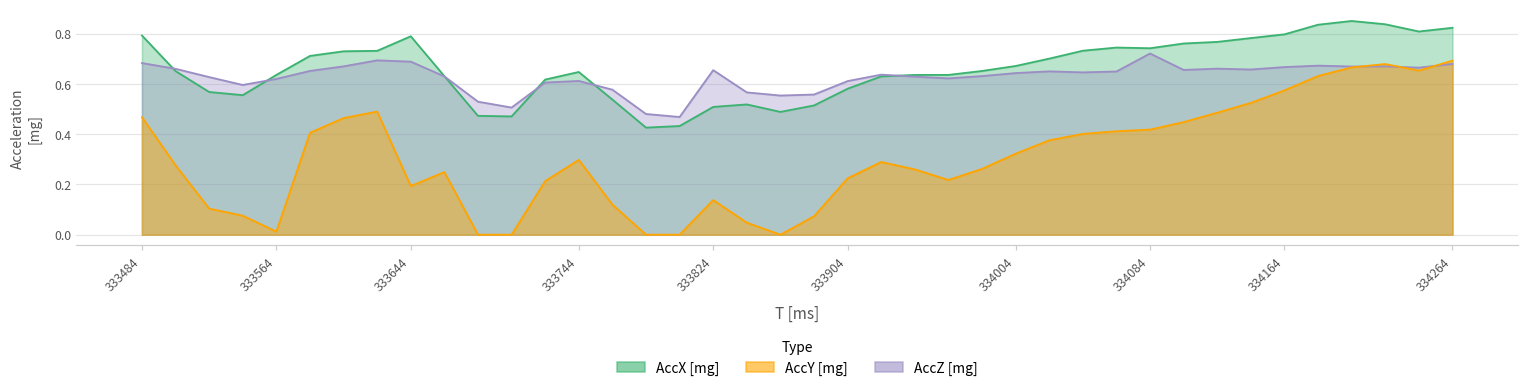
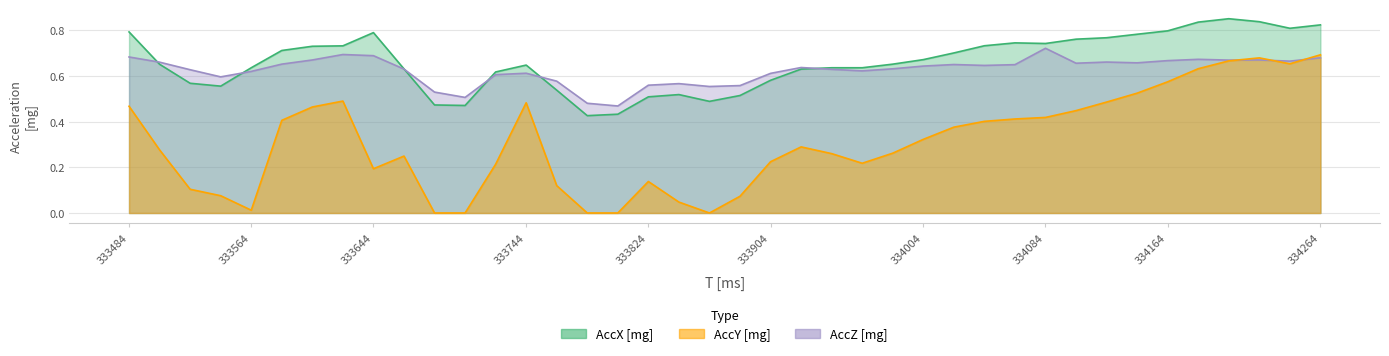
AccY [mg], 333744: 0.30 -> 0.48
AccZ [mg], 333824: 0.66 -> 0.56
